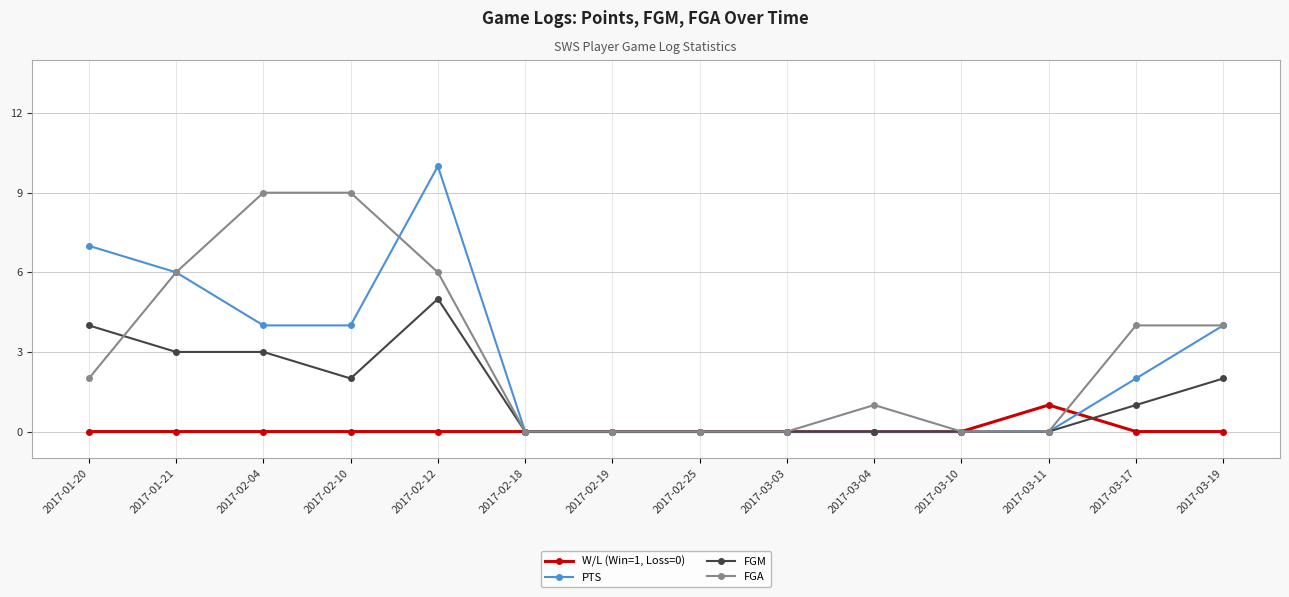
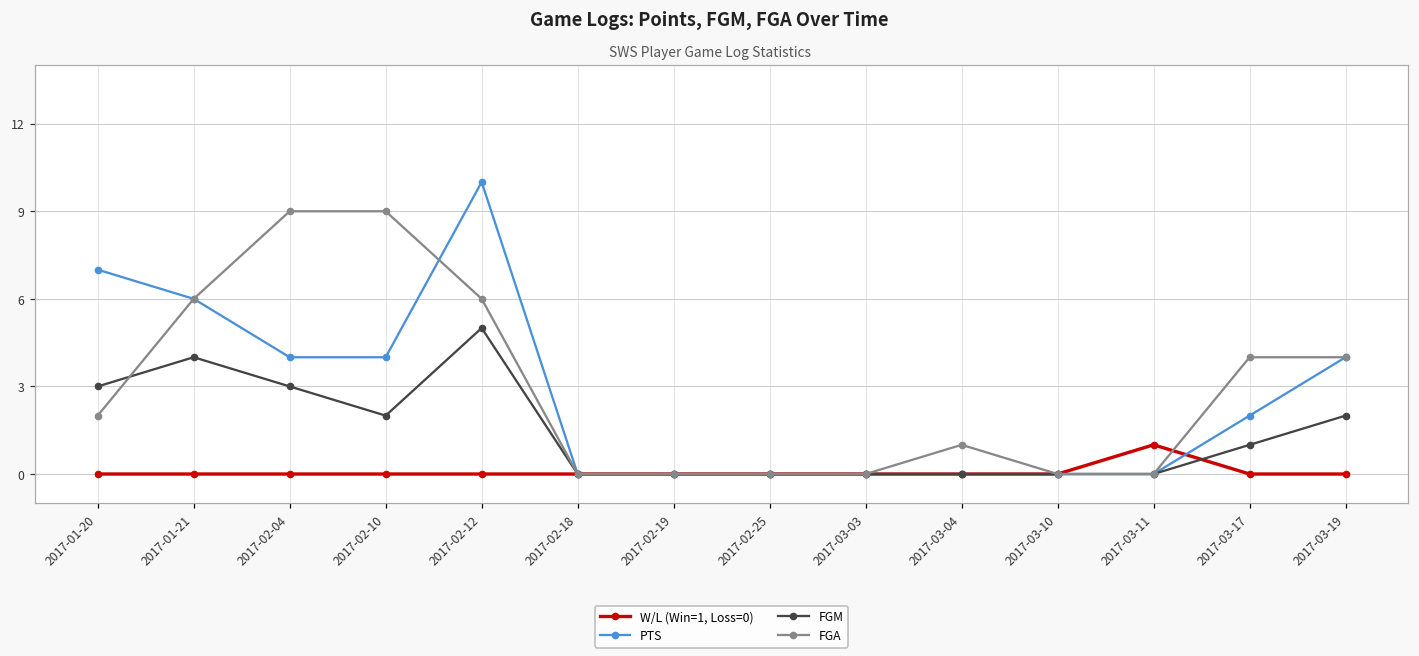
FGM, 2017-01-20: 4 -> 3
FGM, 2017-01-21: 3 -> 4
